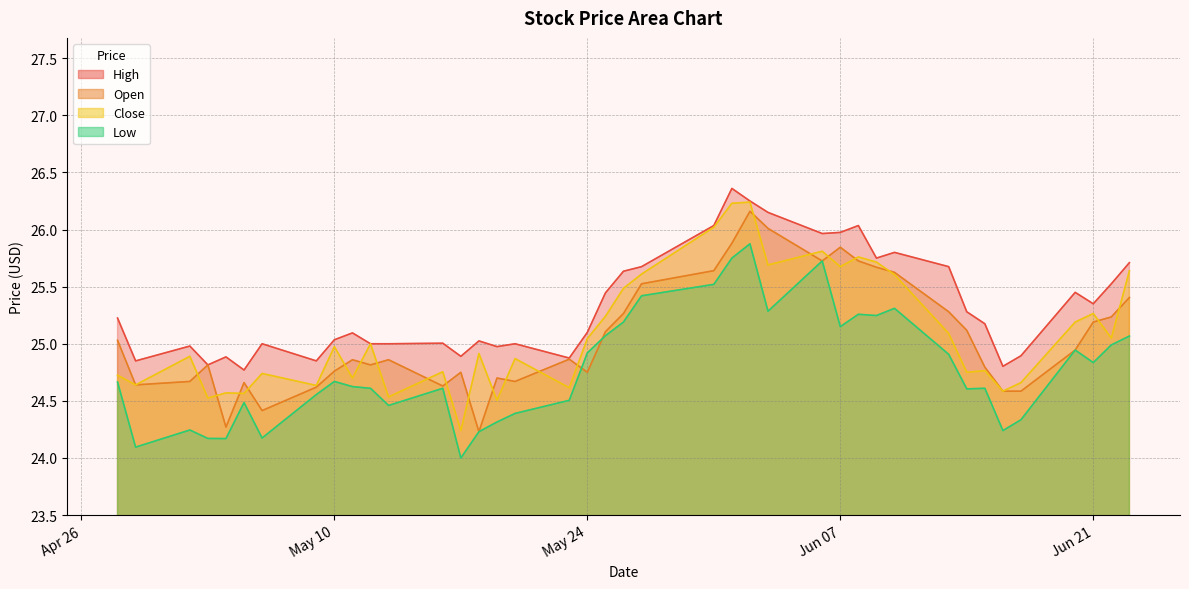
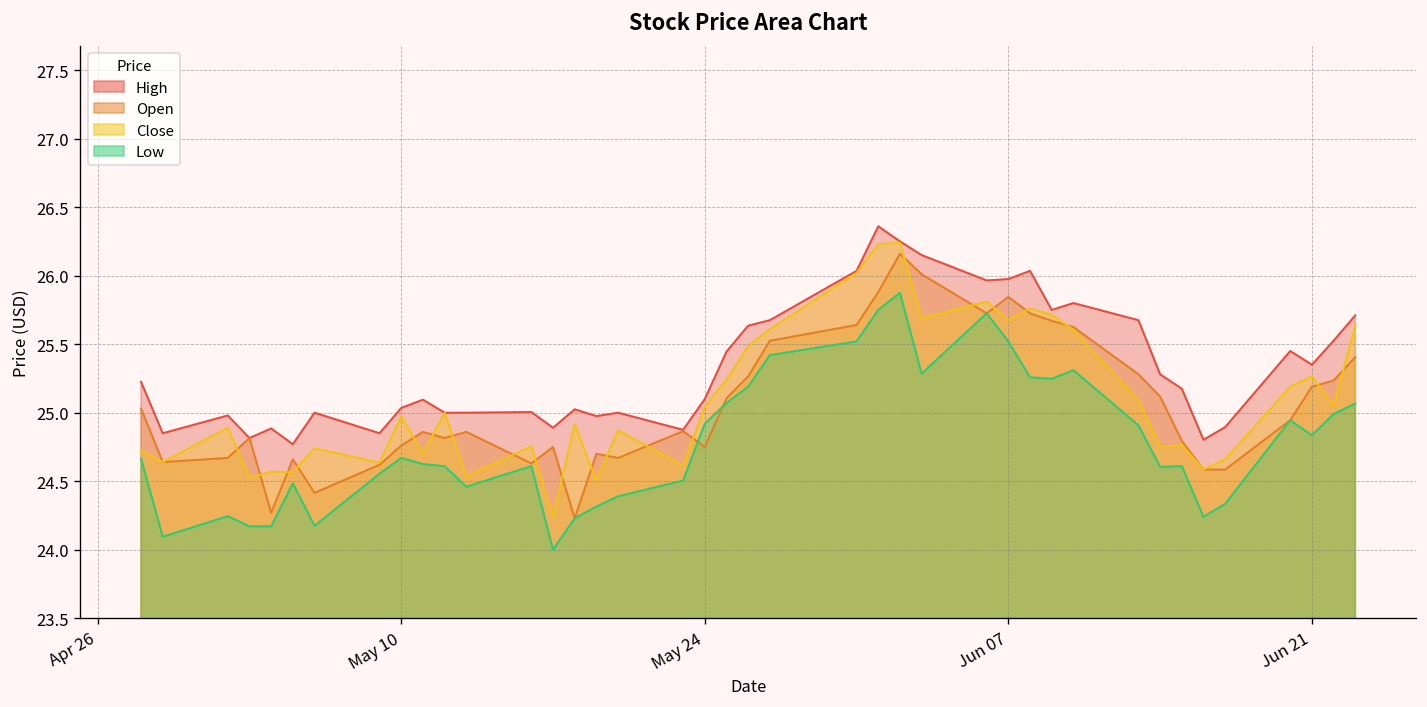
Low, Jun 07: 25.15 -> 25.52
